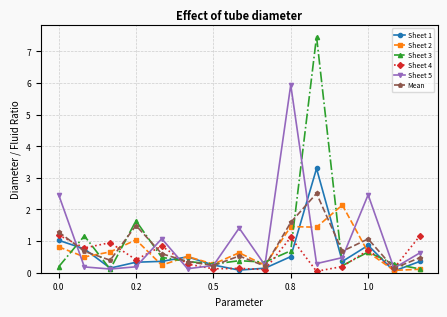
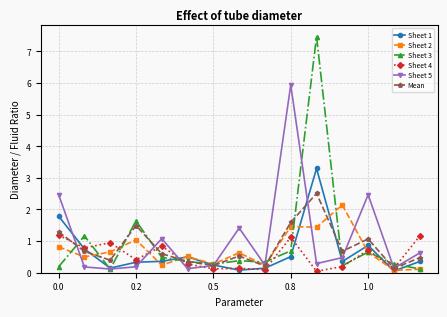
Sheet 1, 0.0: 1.0 -> 1.8
